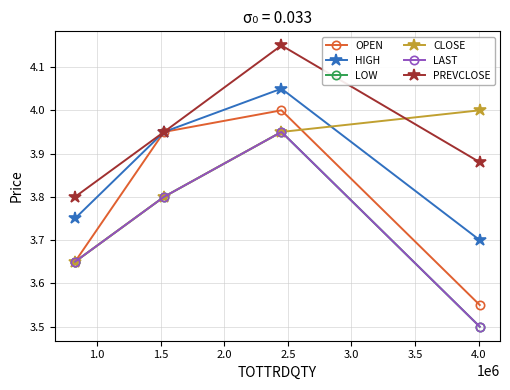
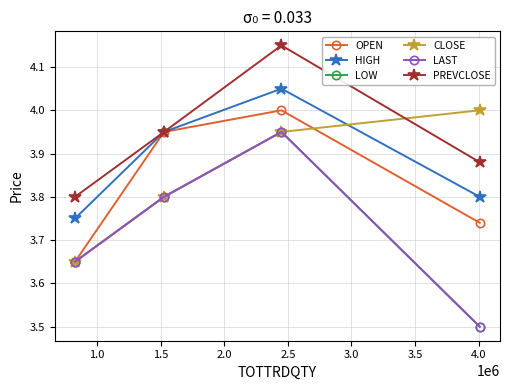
OPEN, 4.0: 3.55 -> 3.74
HIGH, 4.0: 3.7 -> 3.8
